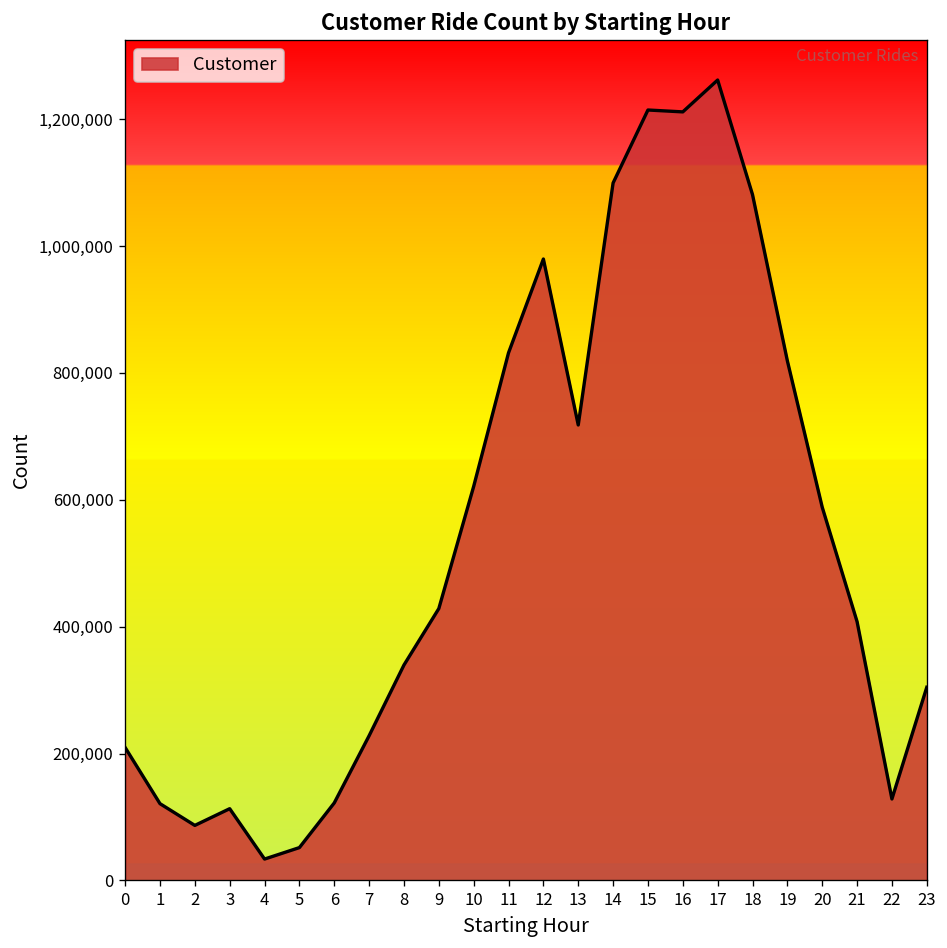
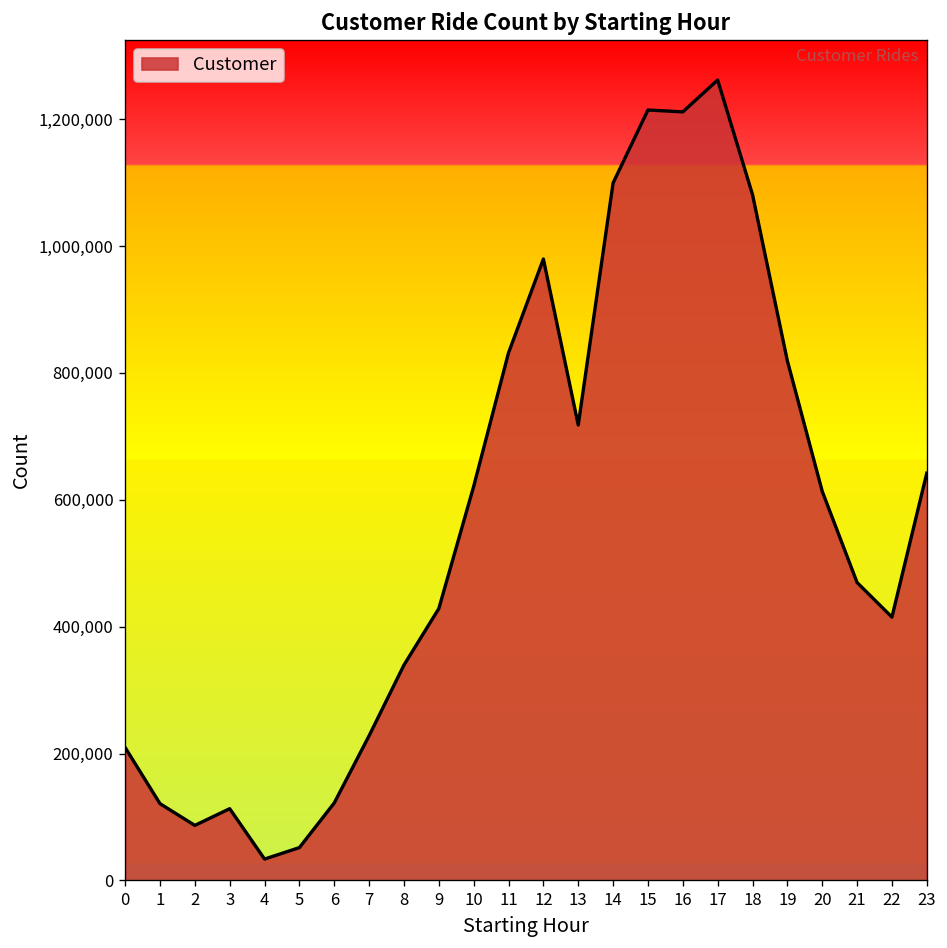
20: 590,000 -> 610,000
21: 410,000 -> 470,000
22: 130,000 -> 420,000
23: 300,000 -> 640,000
